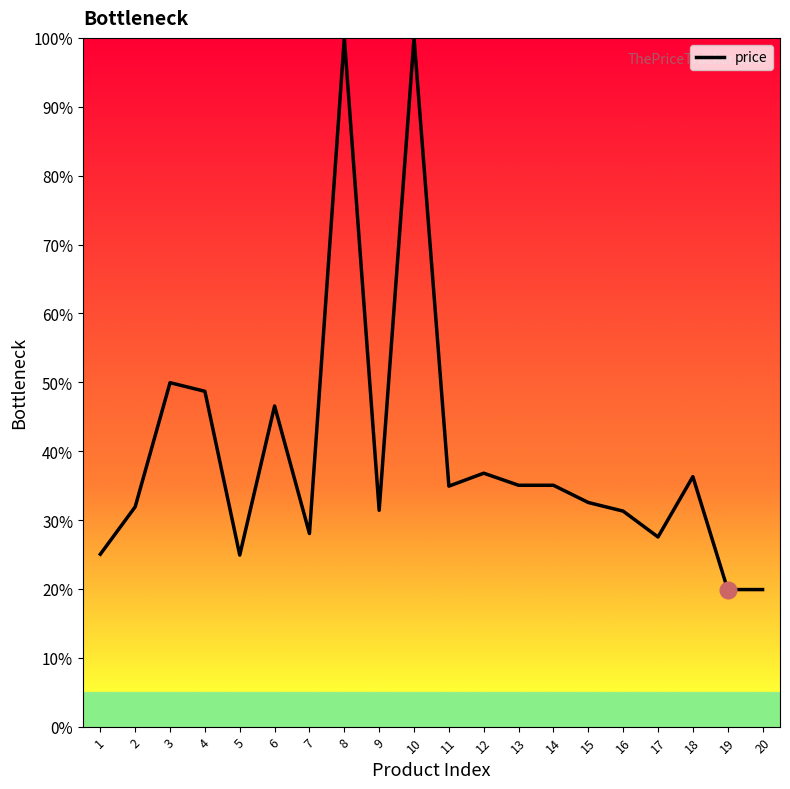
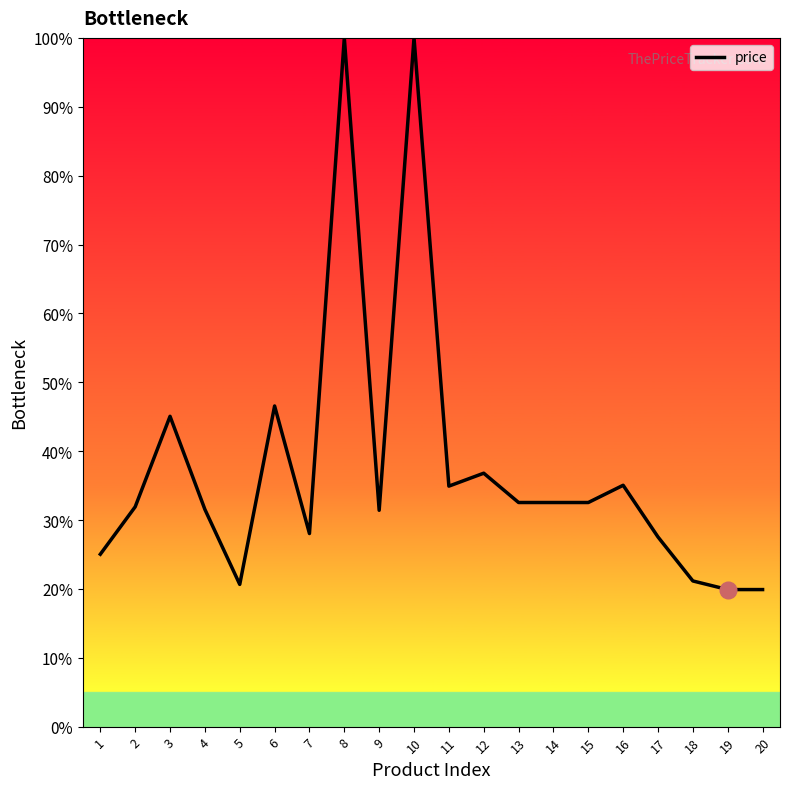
price, 3: 50% -> 45%
price, 4: 49% -> 32%
price, 5: 25% -> 21%
price, 13: 35% -> 33%
price, 14: 35% -> 33%
price, 16: 31% -> 35%
price, 18: 36% -> 21%
